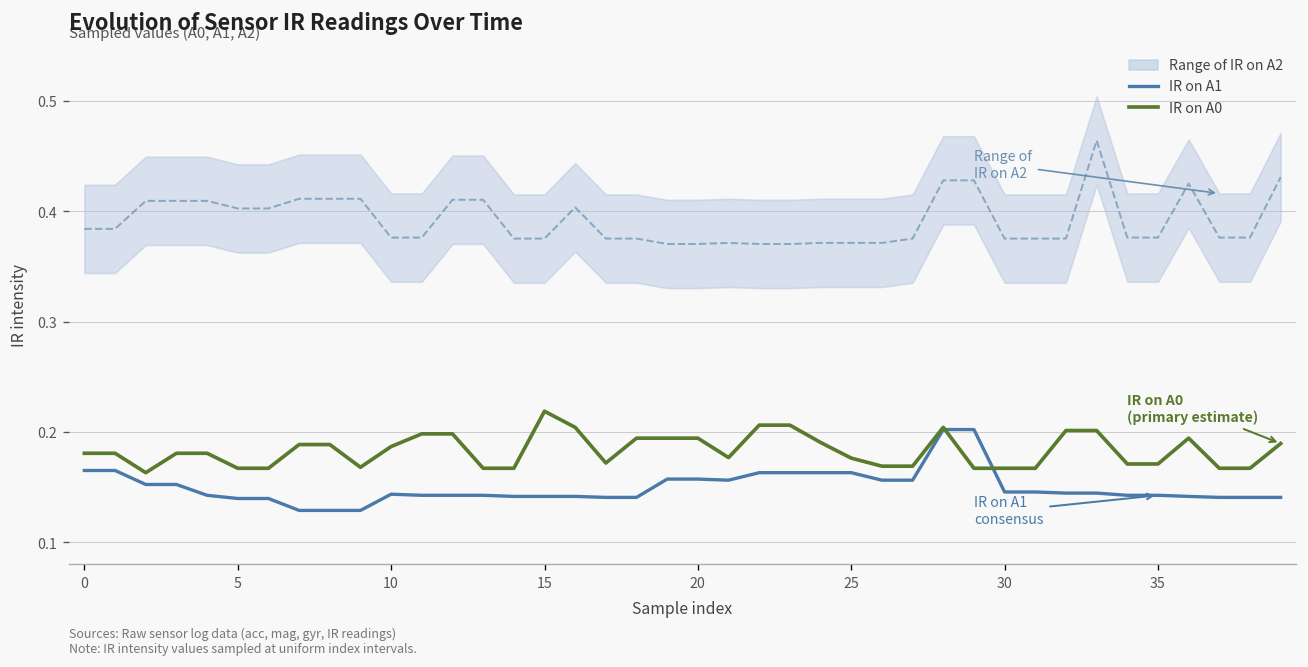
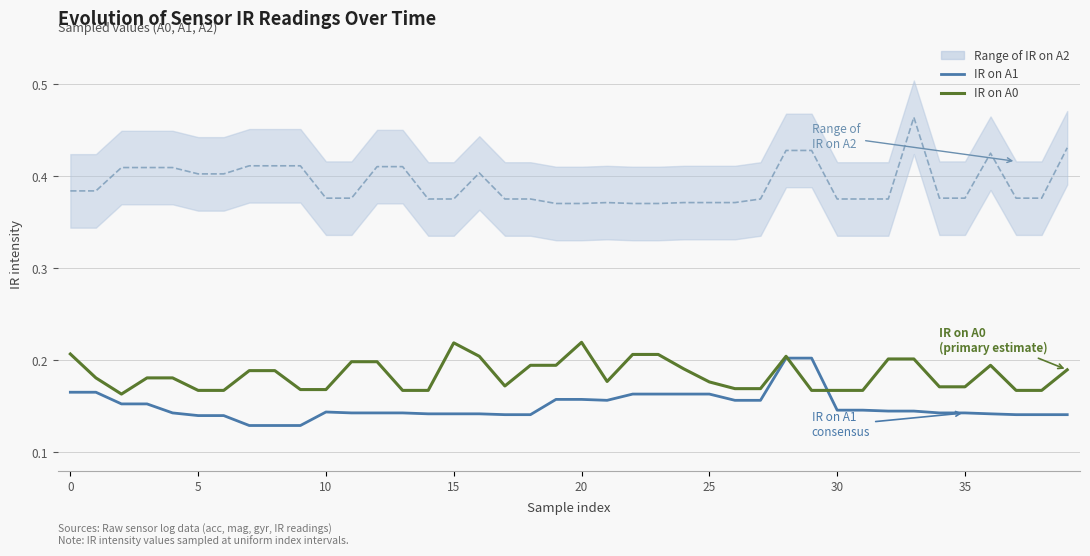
IR on A0, 0: 0.18 -> 0.21
IR on A0, 10: 0.19 -> 0.17
IR on A0, 20: 0.19 -> 0.22
